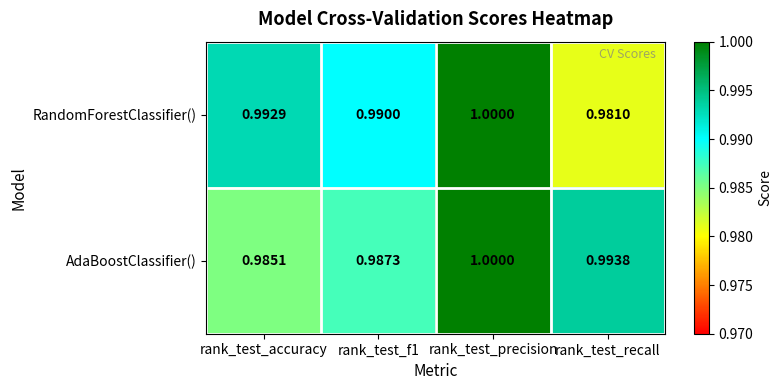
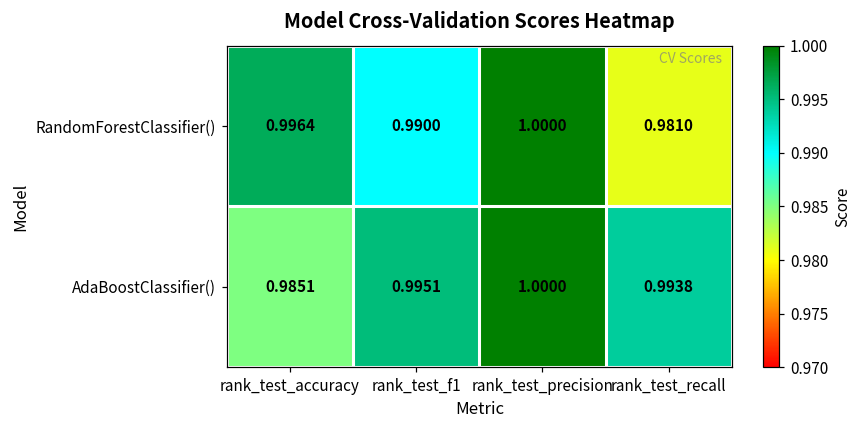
RandomForestClassifier(), rank_test_accuracy: 0.9929 -> 0.9964
AdaBoostClassifier(), rank_test_f1: 0.9873 -> 0.9951
